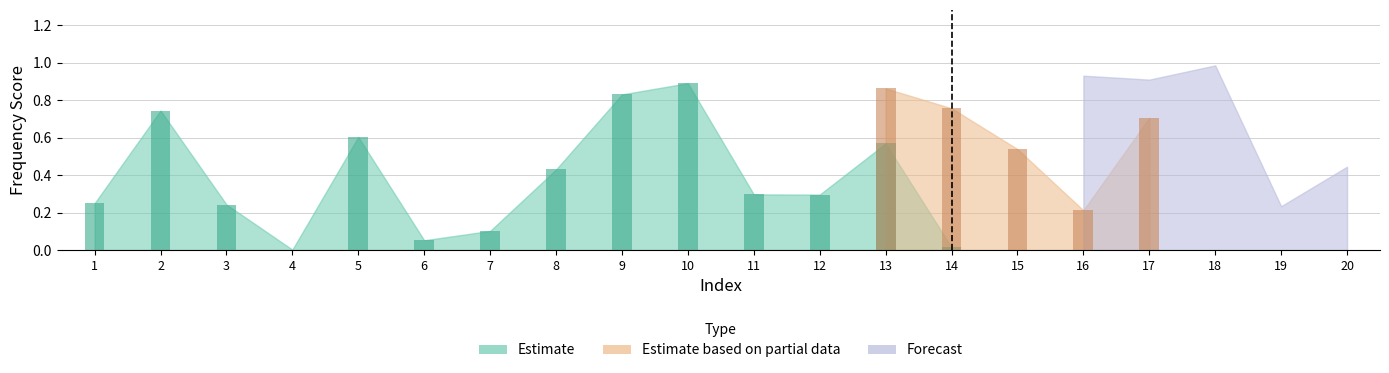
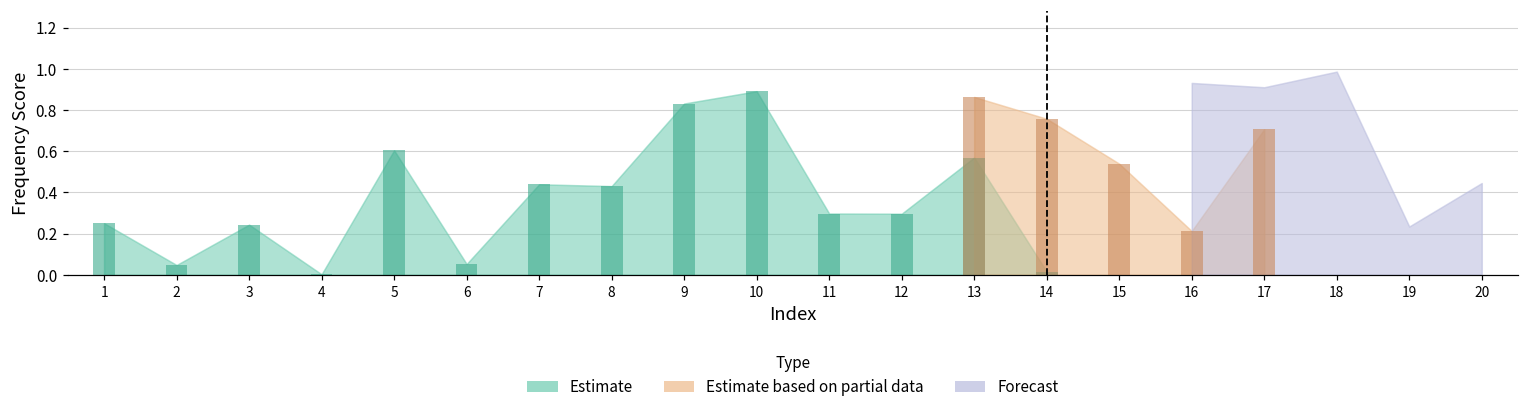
Estimate, 2: 0.75 -> 0.05
Estimate, 7: 0.10 -> 0.44
